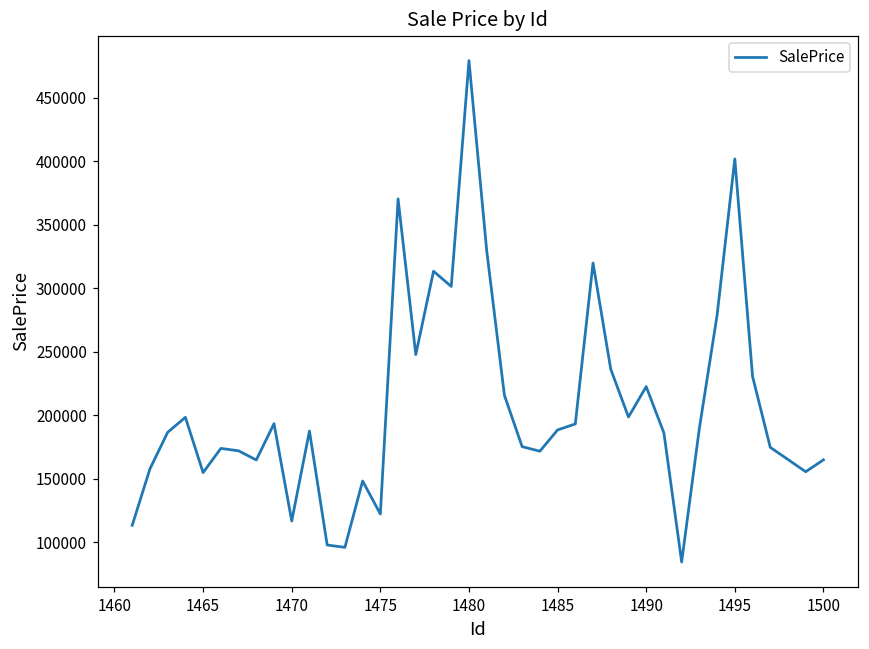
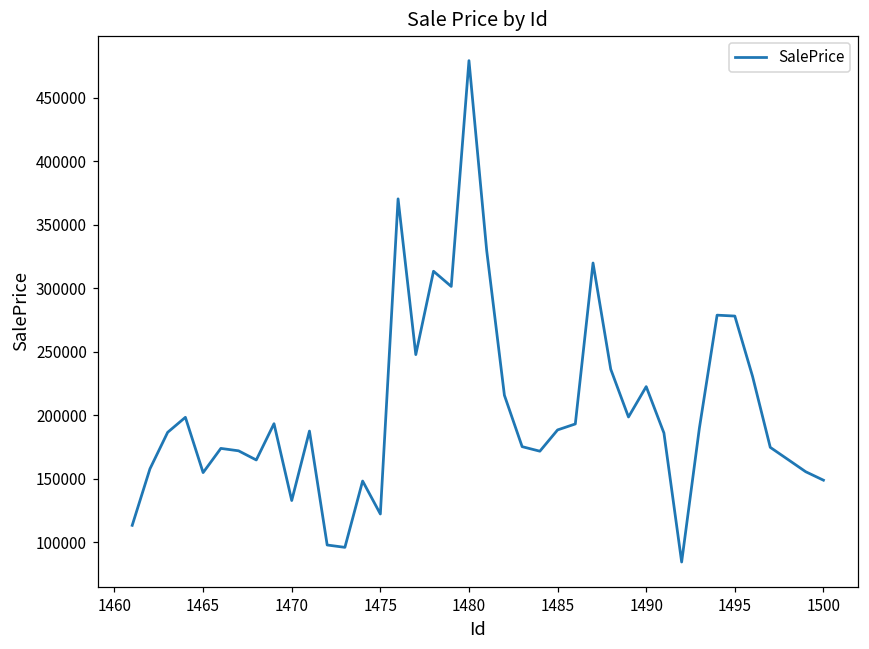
1470: 117000 -> 133000
1495: 402000 -> 278000
1500: 165000 -> 149000
